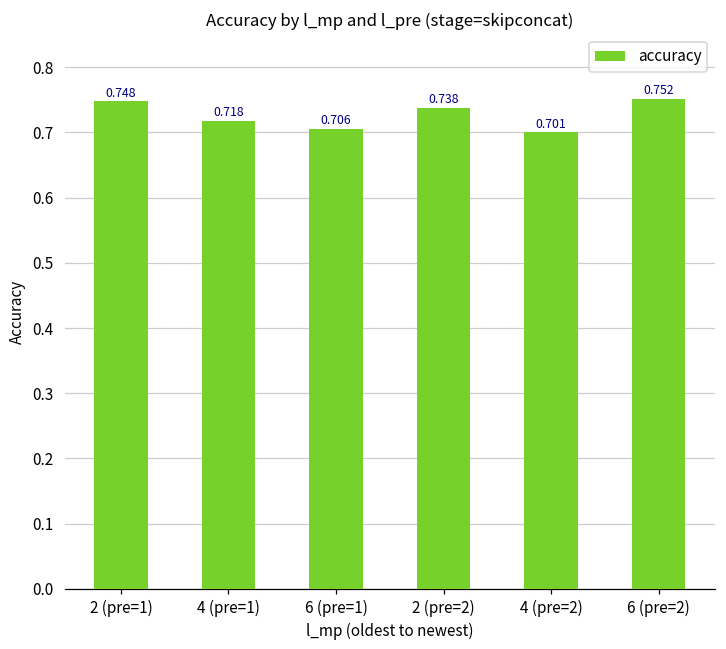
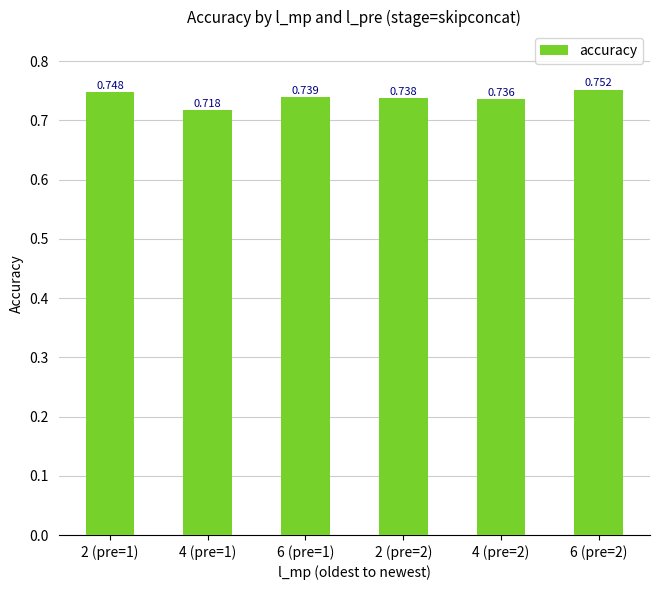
6 (pre=1): 0.706 -> 0.739
4 (pre=2): 0.701 -> 0.736
